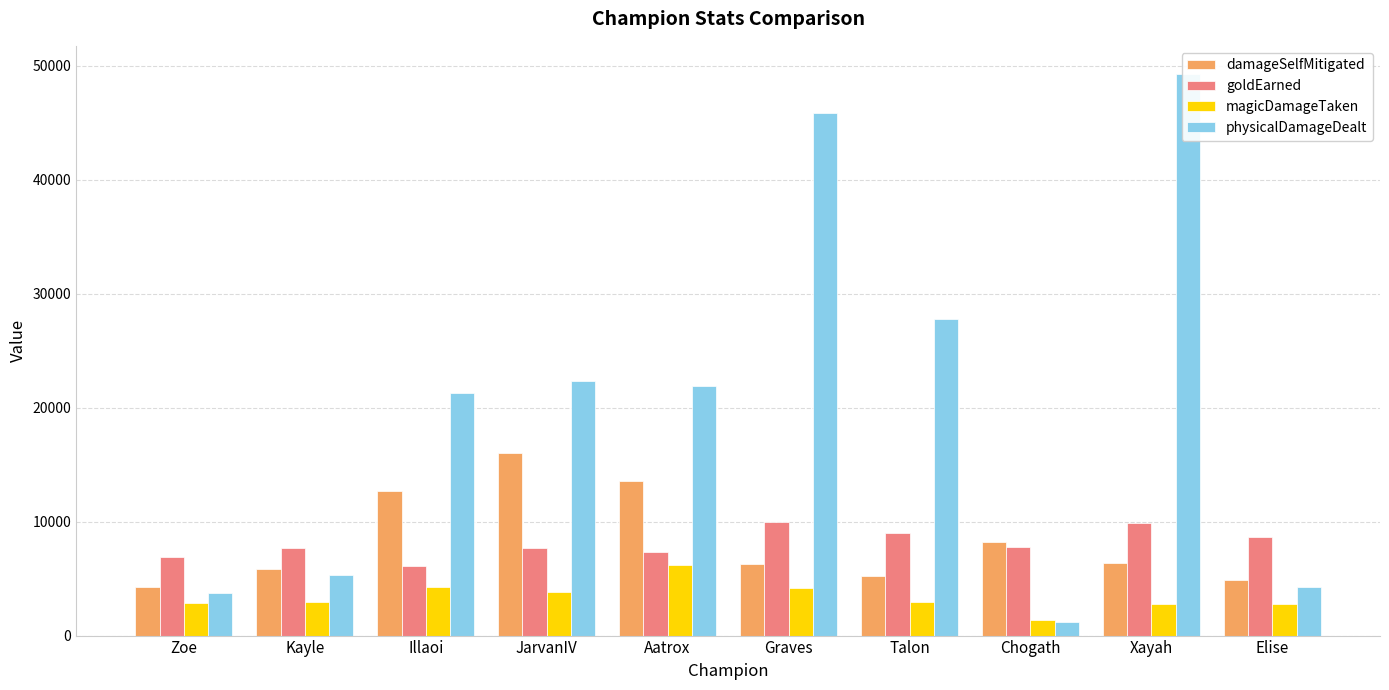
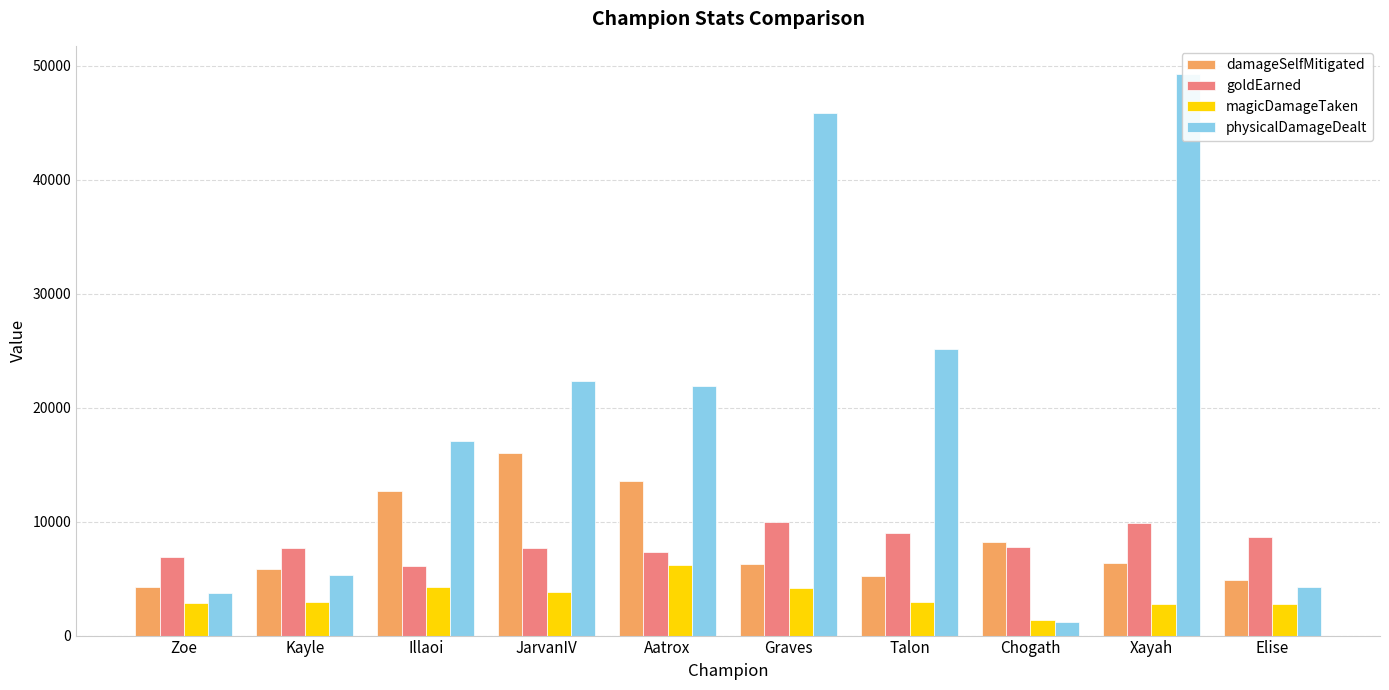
physicalDamageDealt, Illaoi: 21200 -> 17000
physicalDamageDealt, Talon: 27800 -> 25100
